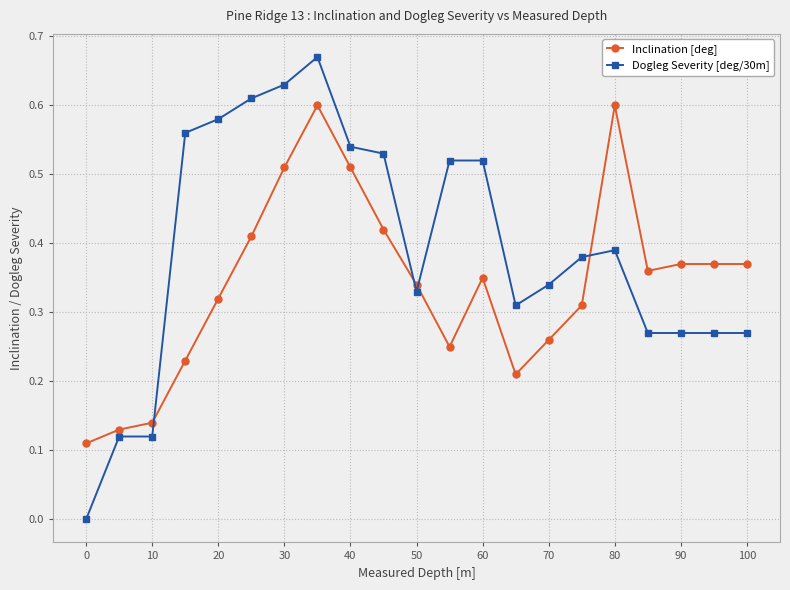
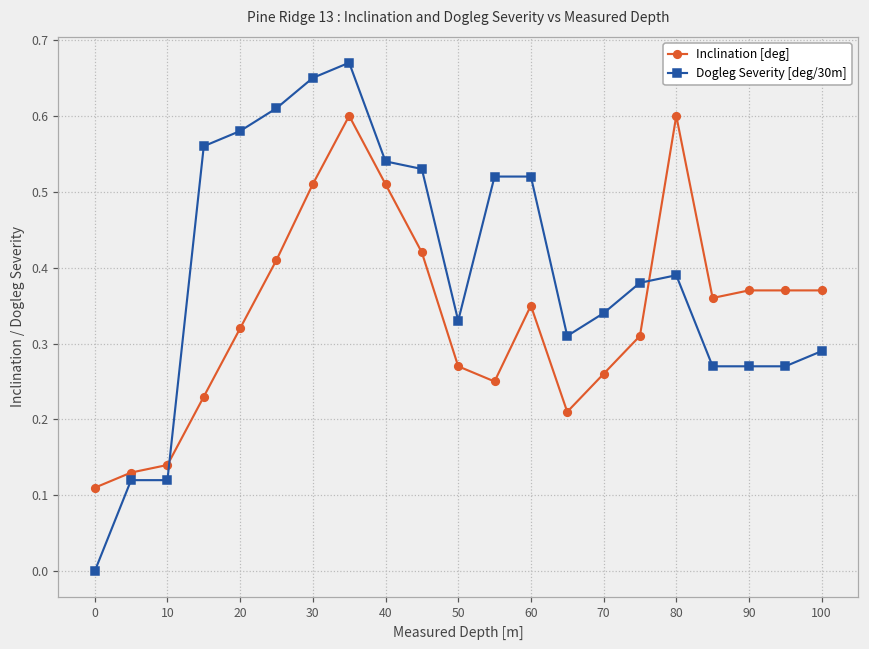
Dogleg Severity [deg/30m], 30: 0.63 -> 0.65
Inclination [deg], 50: 0.34 -> 0.27
Dogleg Severity [deg/30m], 100: 0.27 -> 0.29
